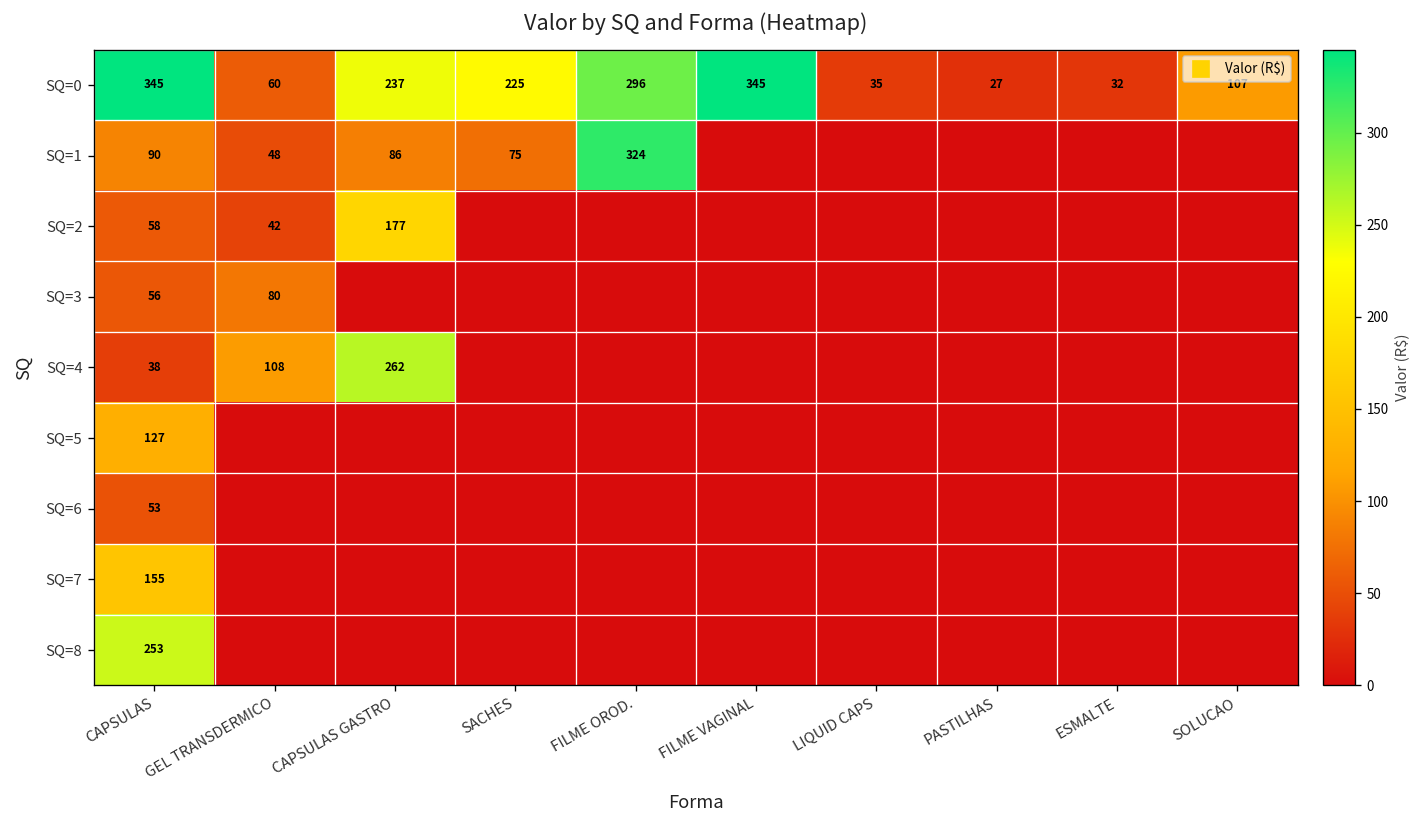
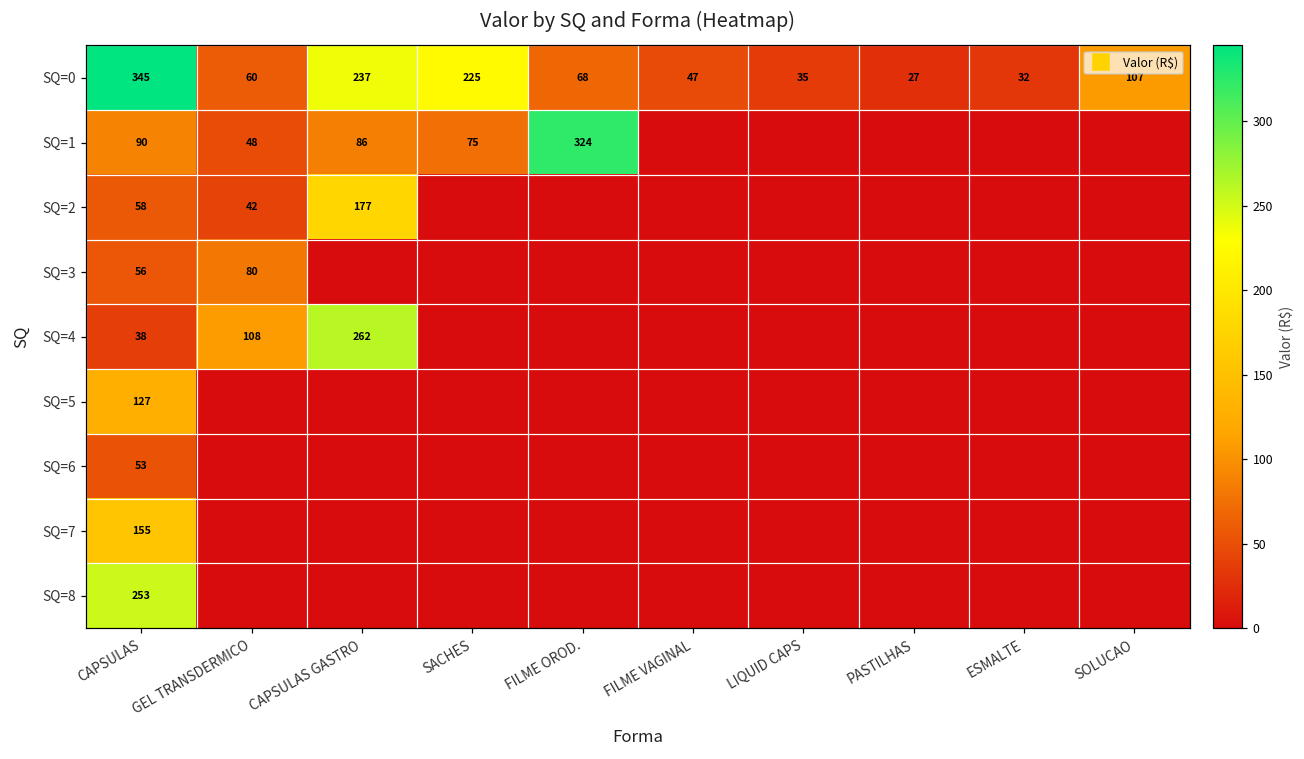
SQ=0, FILME OROD.: 296 -> 68
SQ=0, FILME VAGINAL: 345 -> 47
